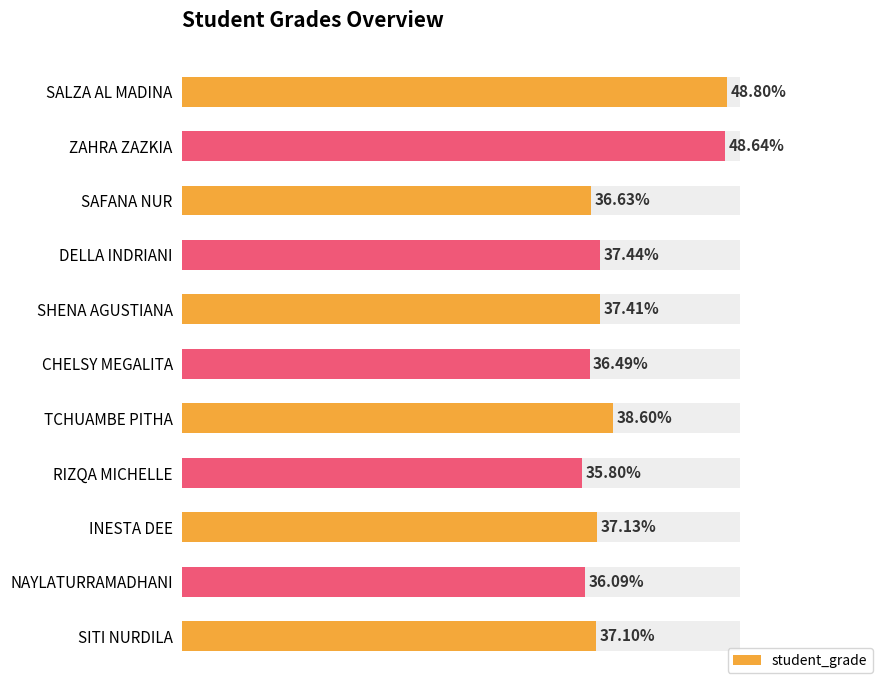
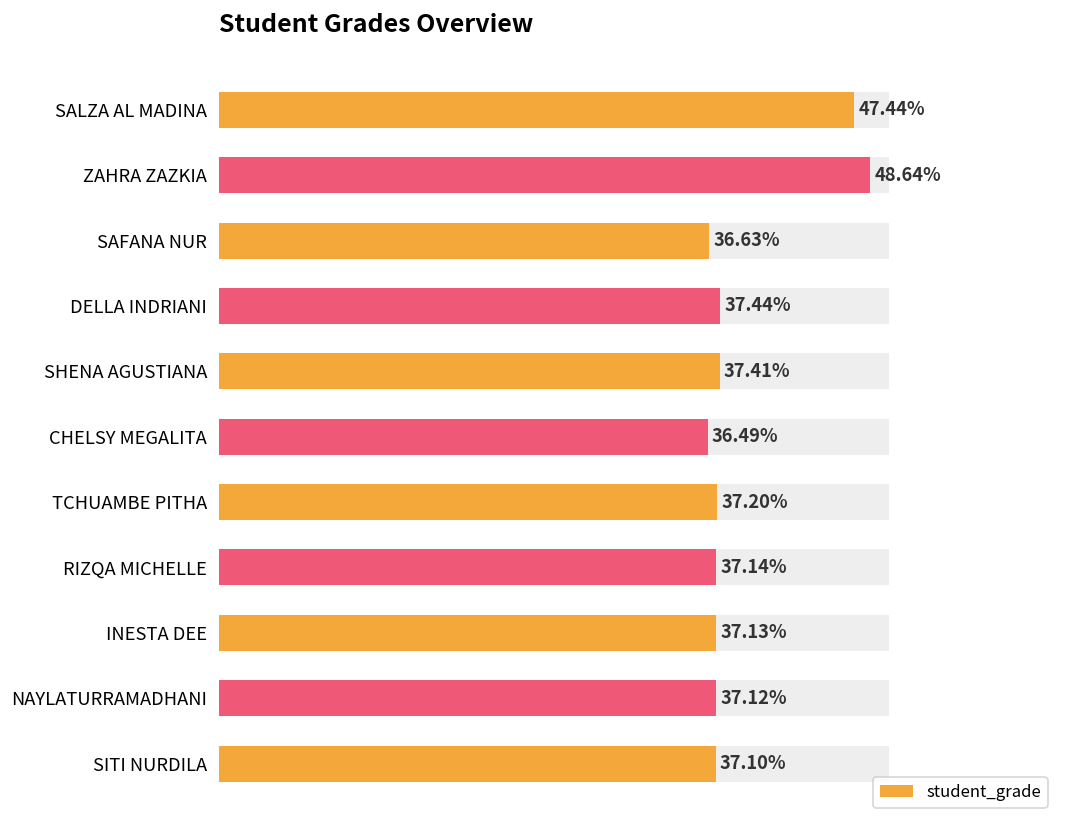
student_grade, SALZA AL MADINA: 48.80% -> 47.44%
student_grade, TCHUAMBE PITHA: 38.60% -> 37.20%
student_grade, RIZQA MICHELLE: 35.80% -> 37.14%
student_grade, NAYLATURRAMADHANI: 36.09% -> 37.12%
